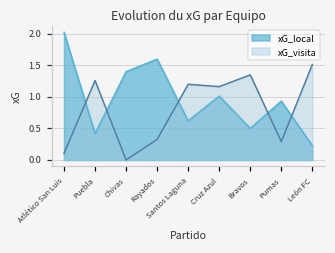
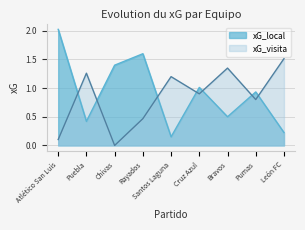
xG_visita, Rayados: 0.3 -> 0.5
xG_local, Santos Laguna: 0.6 -> 0.2
xG_visita, Cruz Azul: 1.2 -> 0.9
xG_visita, Pumas: 0.3 -> 0.8
